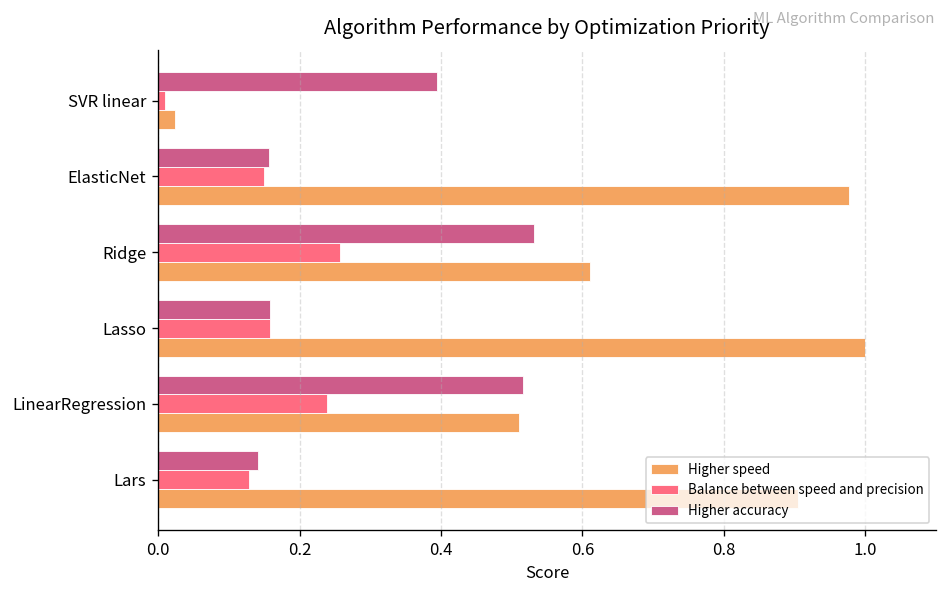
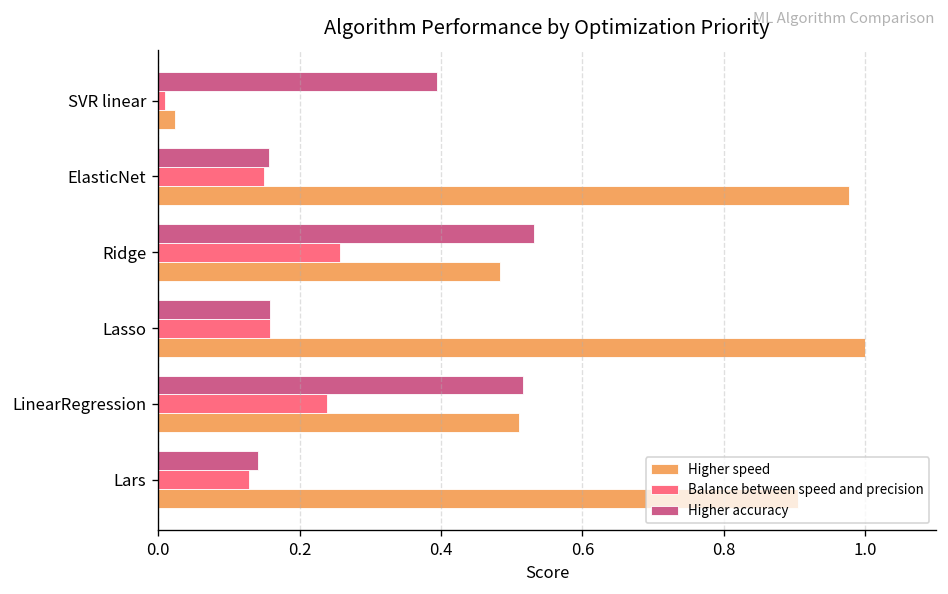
Higher speed, Ridge: 0.61 -> 0.48
